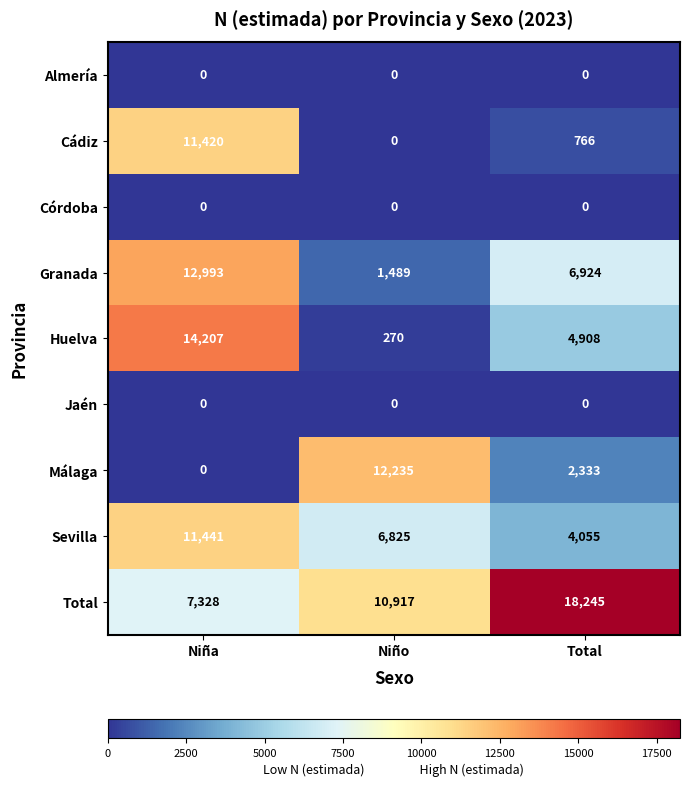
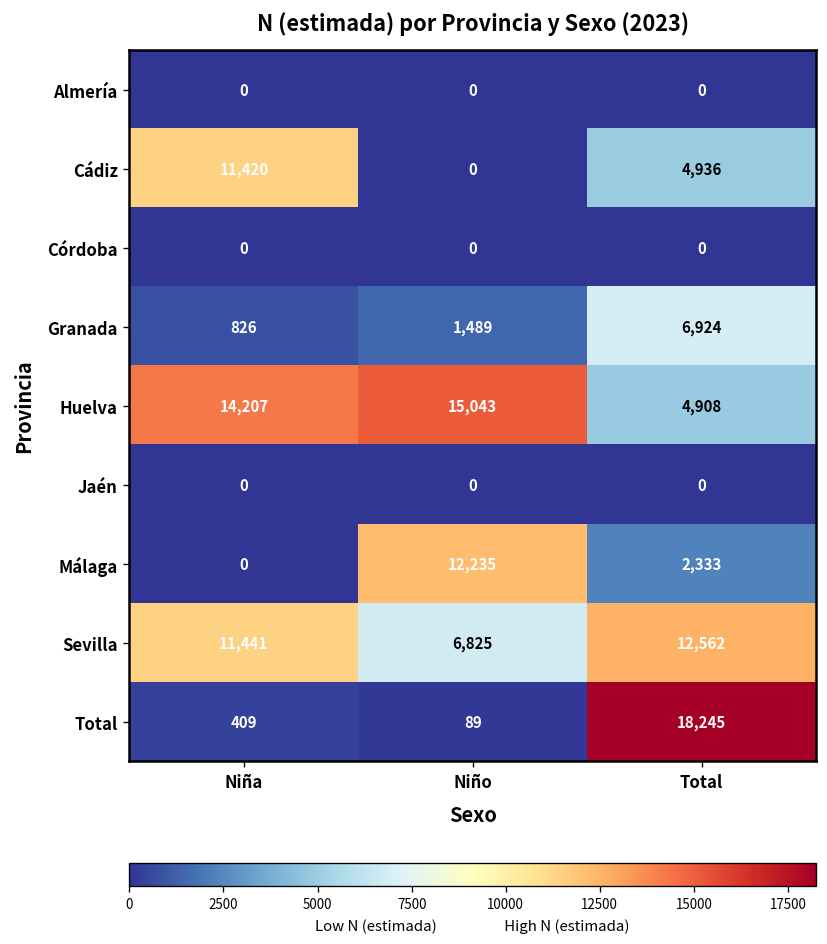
Cádiz, Total: 766 -> 4,936
Granada, Niña: 12,993 -> 826
Huelva, Niño: 270 -> 15,043
Sevilla, Total: 4,055 -> 12,562
Total, Niña: 7,328 -> 409
Total, Niño: 10,917 -> 89
